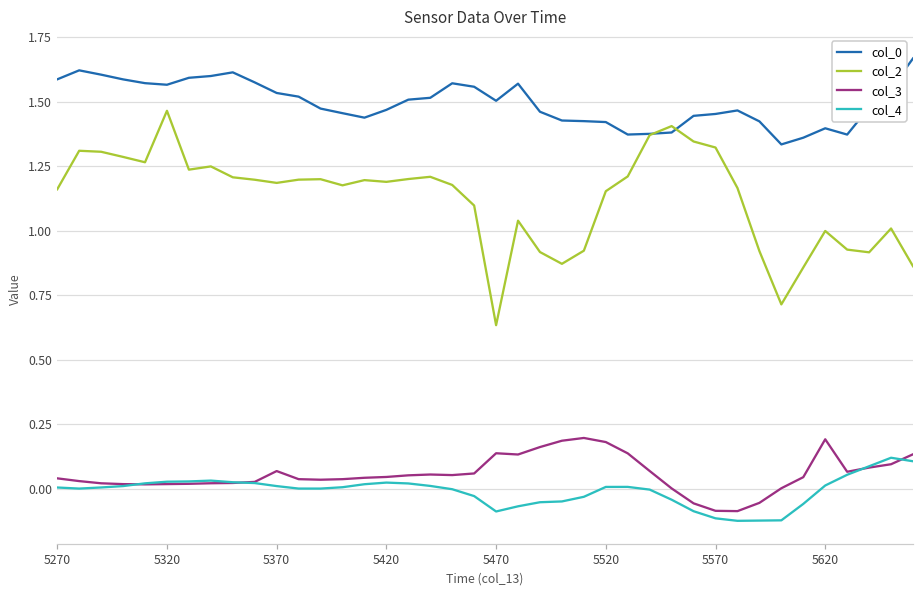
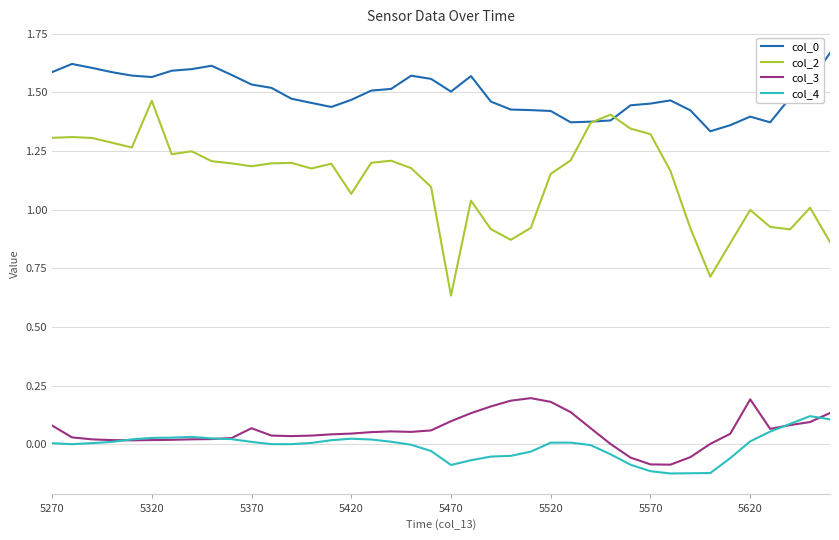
col_2, 5270: 1.16 -> 1.31
col_3, 5270: 0.04 -> 0.08
col_2, 5420: 1.19 -> 1.07
col_3, 5470: 0.14 -> 0.10
